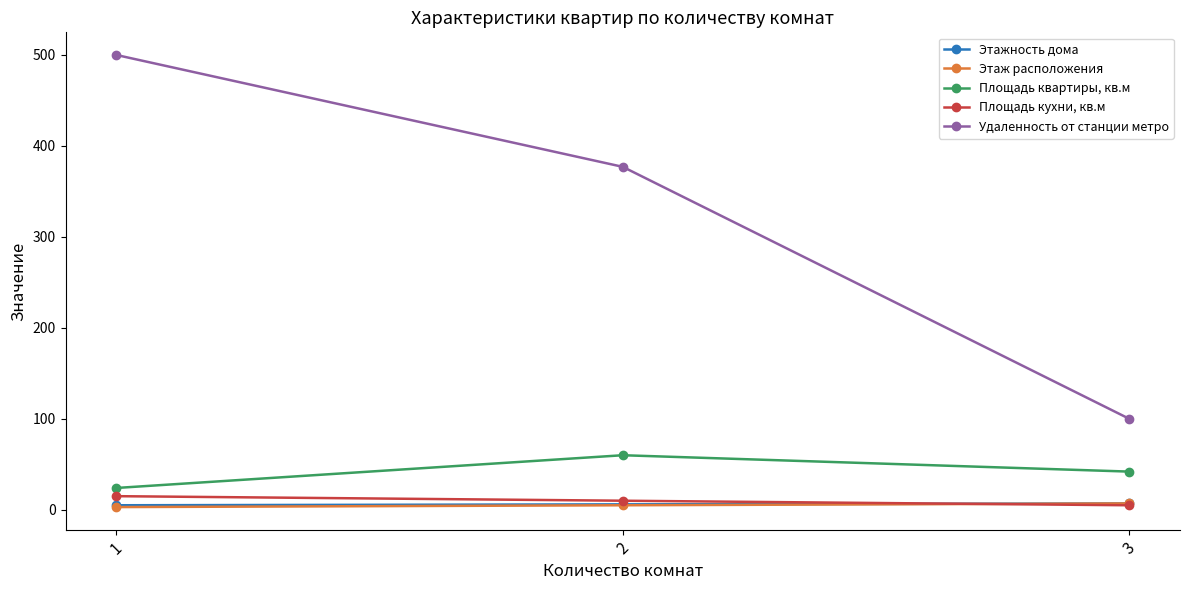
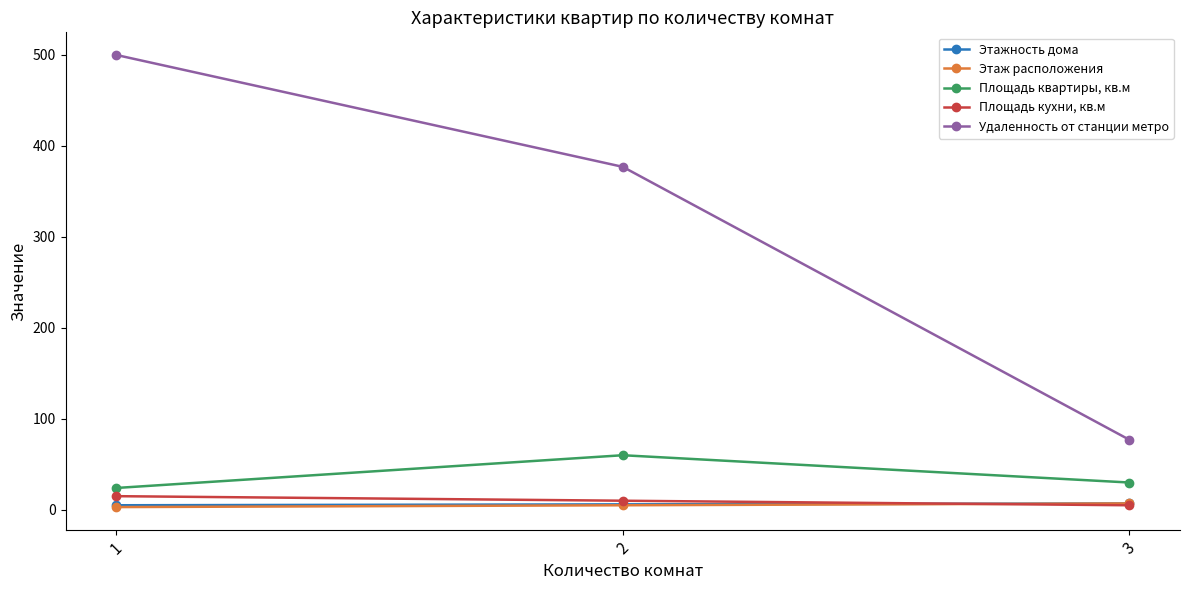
Площадь квартиры, кв.м, 3: 40 -> 30
Удаленность от станции метро, 3: 100 -> 80
